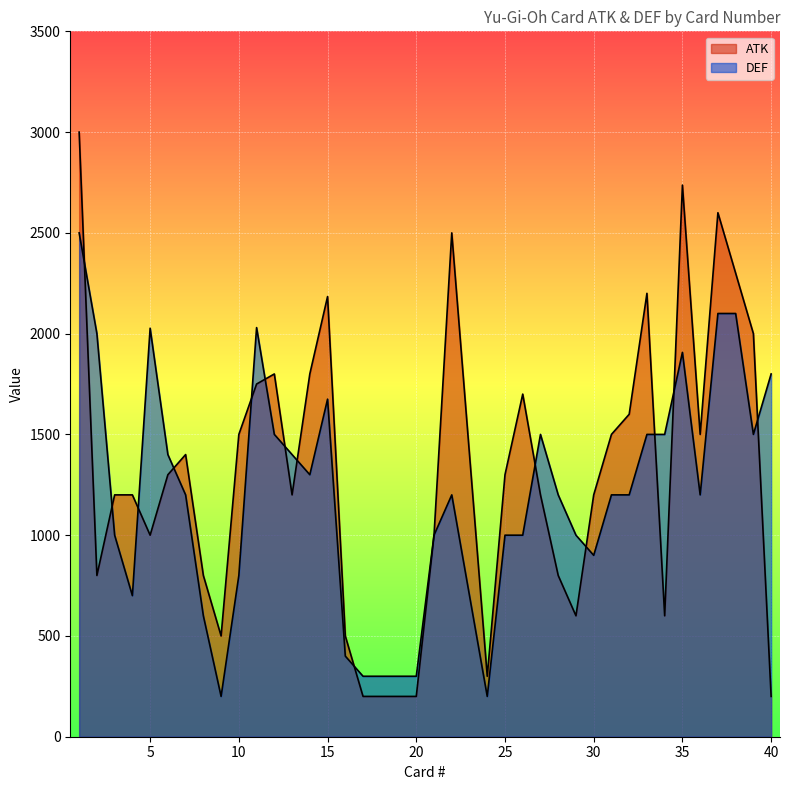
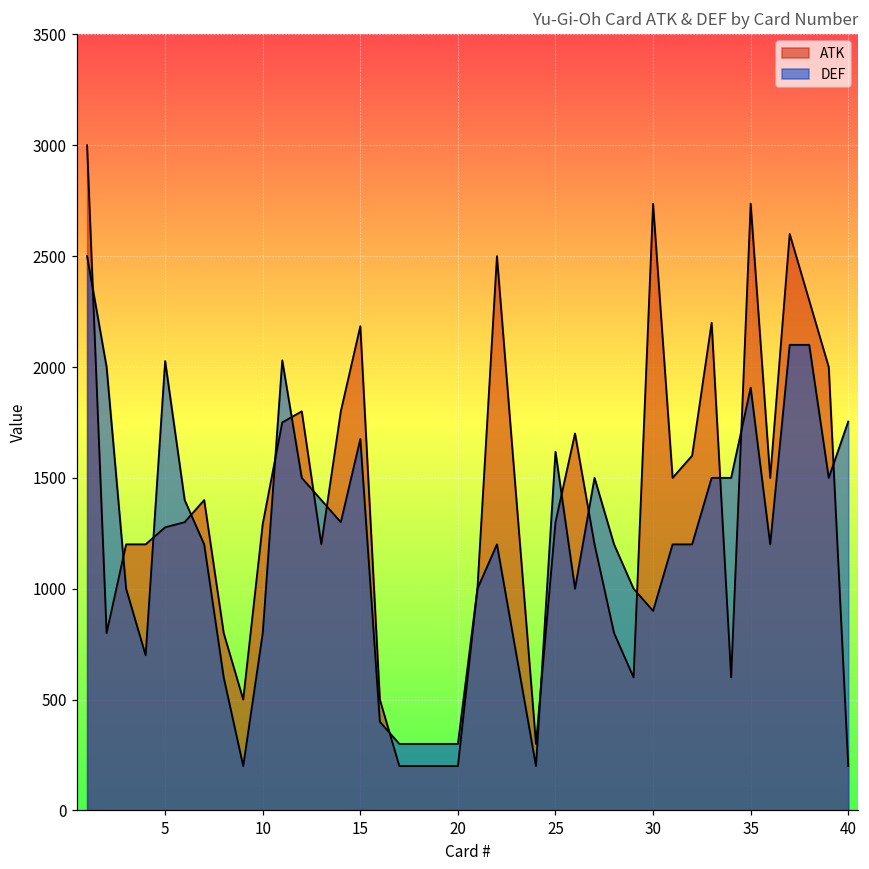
ATK, 5: 1000 -> 1280
ATK, 10: 1500 -> 1290
DEF, 25: 1000 -> 1620
ATK, 30: 1200 -> 2740
DEF, 40: 1800 -> 1750
